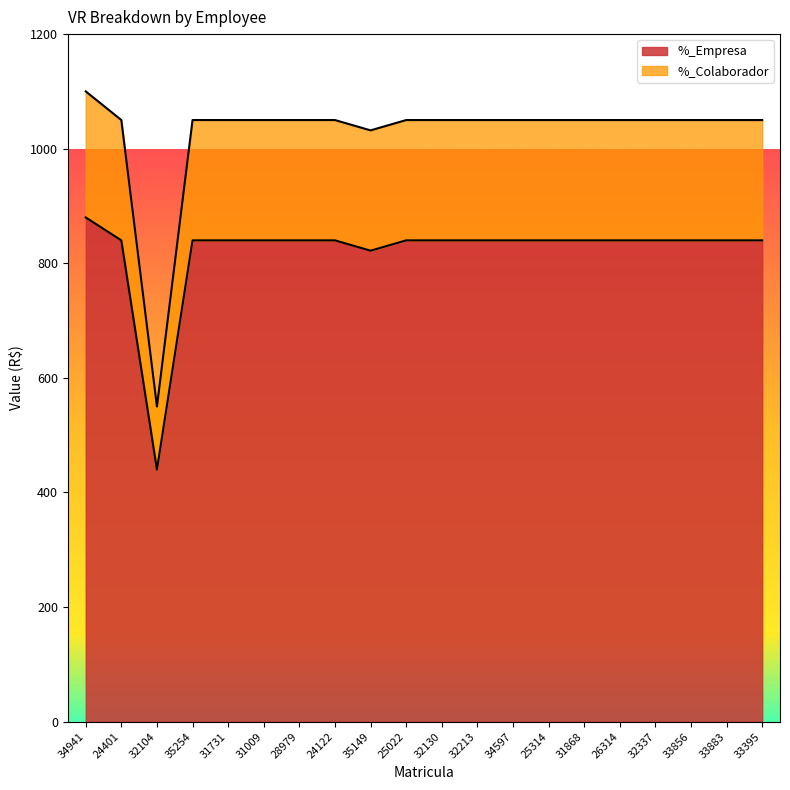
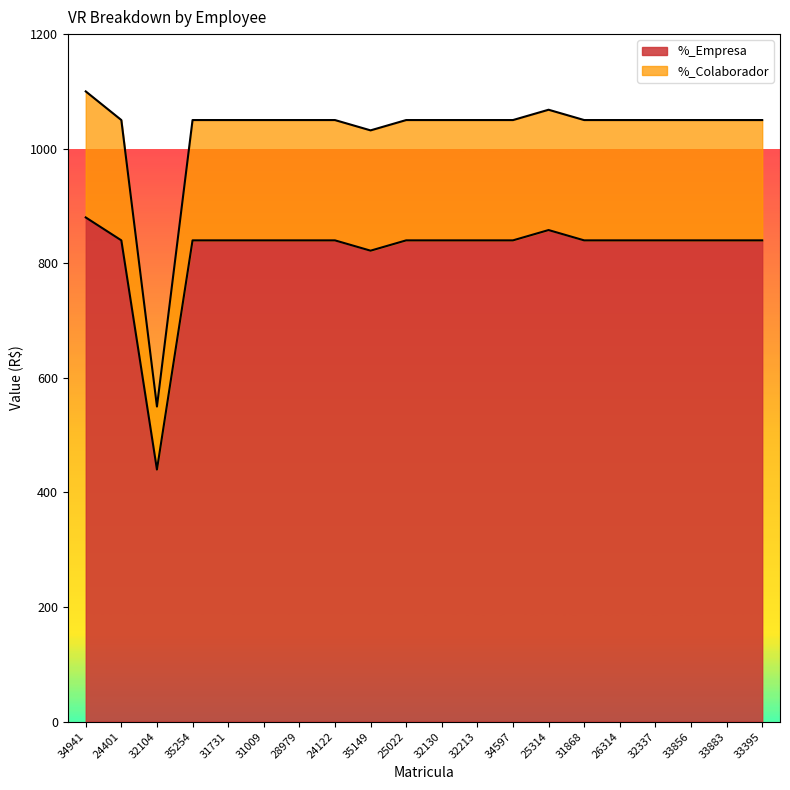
%_Empresa, 25314: 840 -> 860
